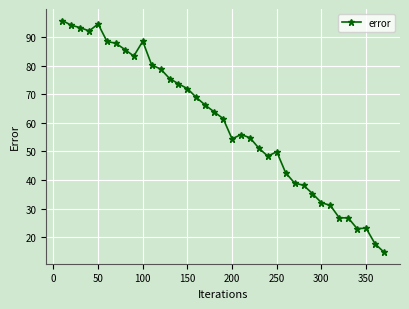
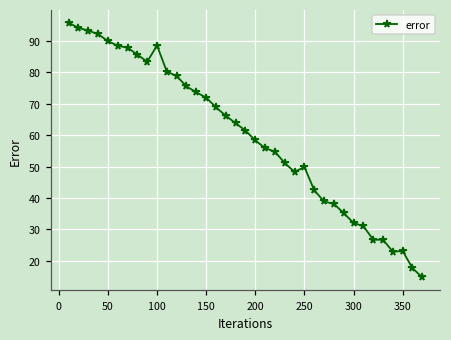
50: 95 -> 90
200: 54 -> 58
